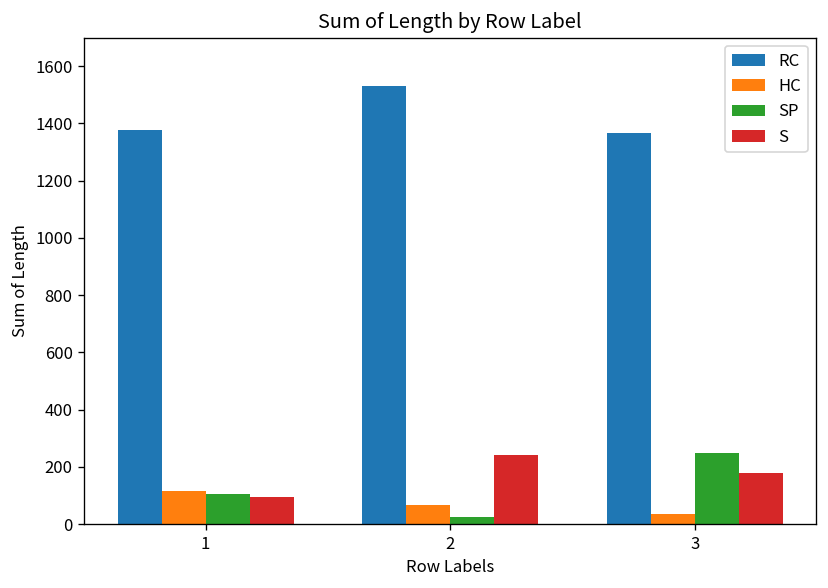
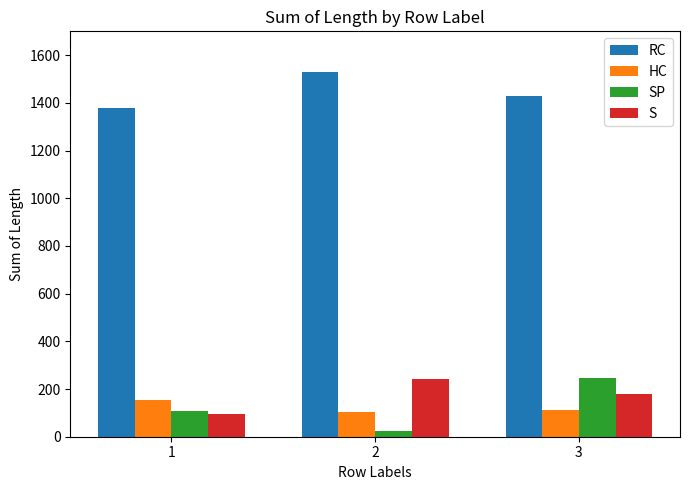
HC, 1: 120 -> 150
HC, 2: 70 -> 100
RC, 3: 1370 -> 1430
HC, 3: 30 -> 110
